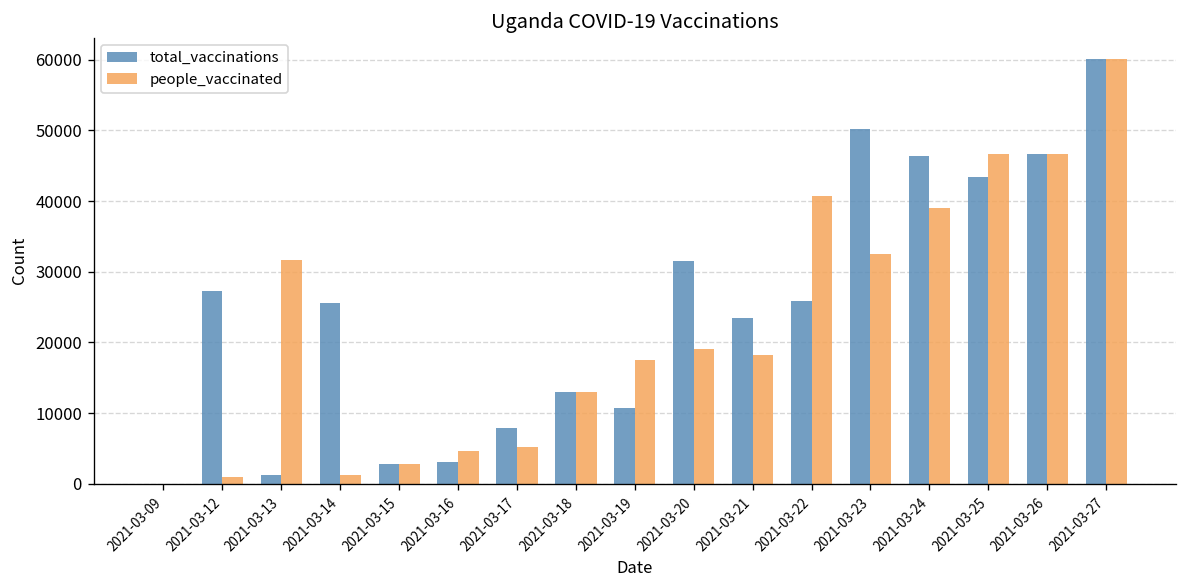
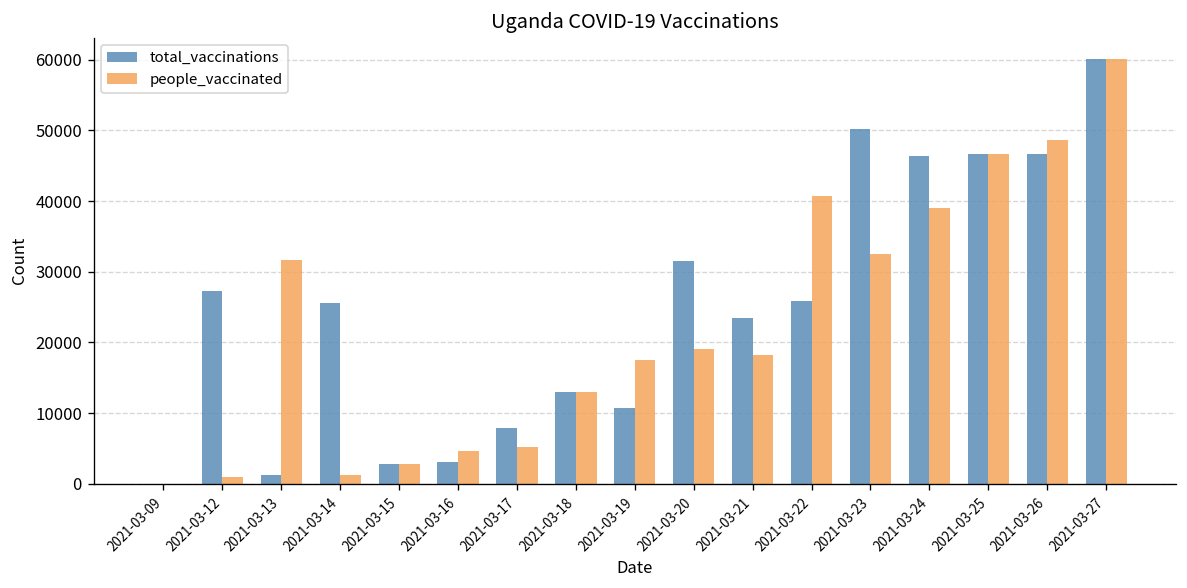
total_vaccinations, 2021-03-25: 43000 -> 47000
people_vaccinated, 2021-03-26: 47000 -> 49000
